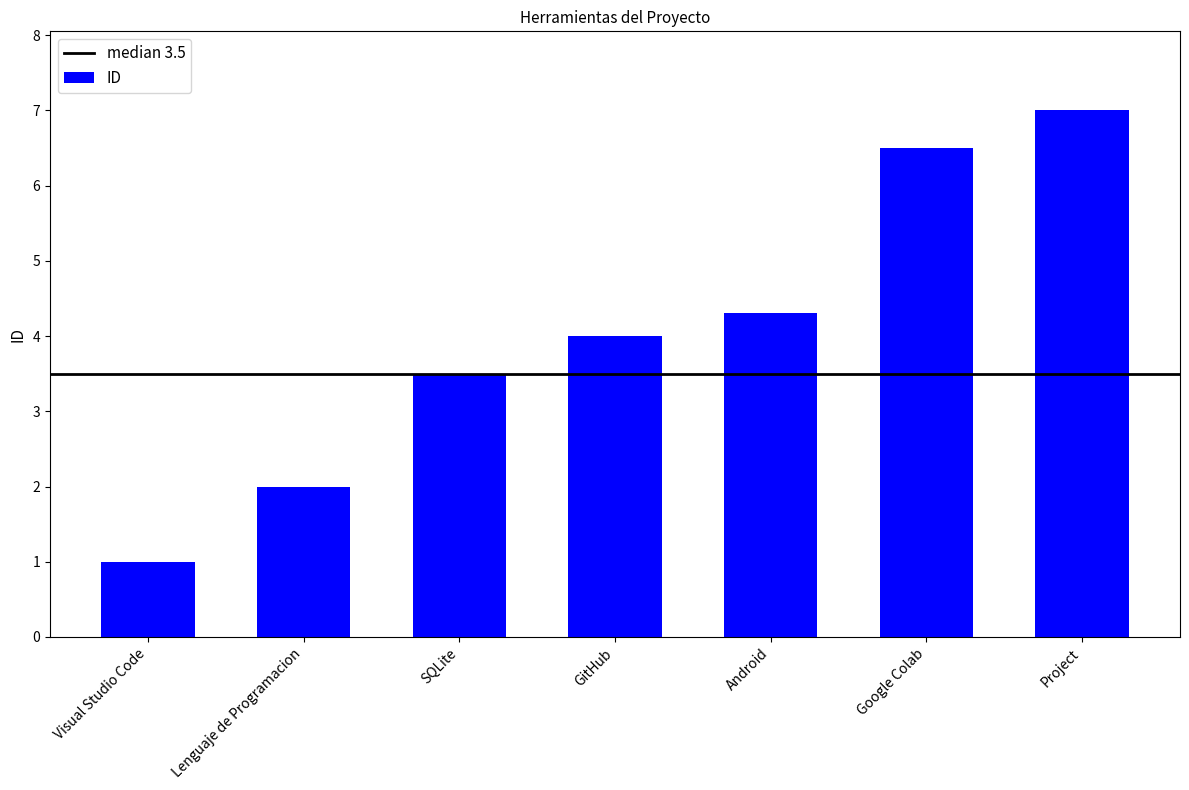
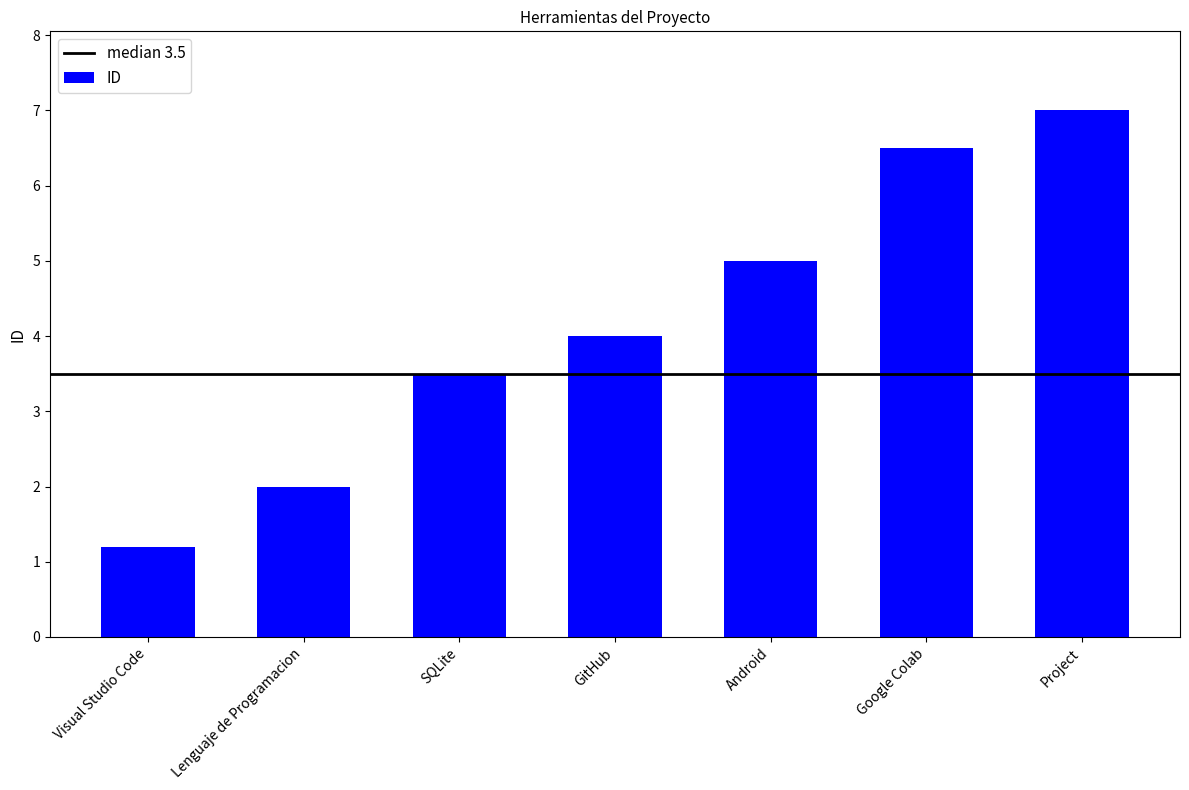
Visual Studio Code: 1.0 -> 1.2
Android: 4.3 -> 5.0
